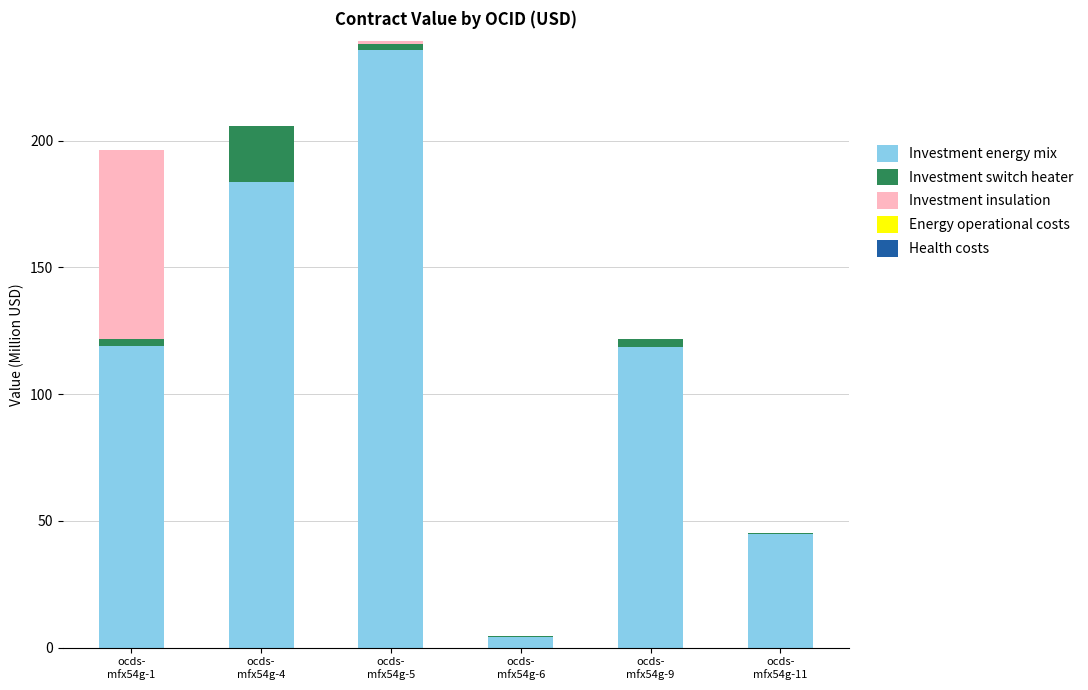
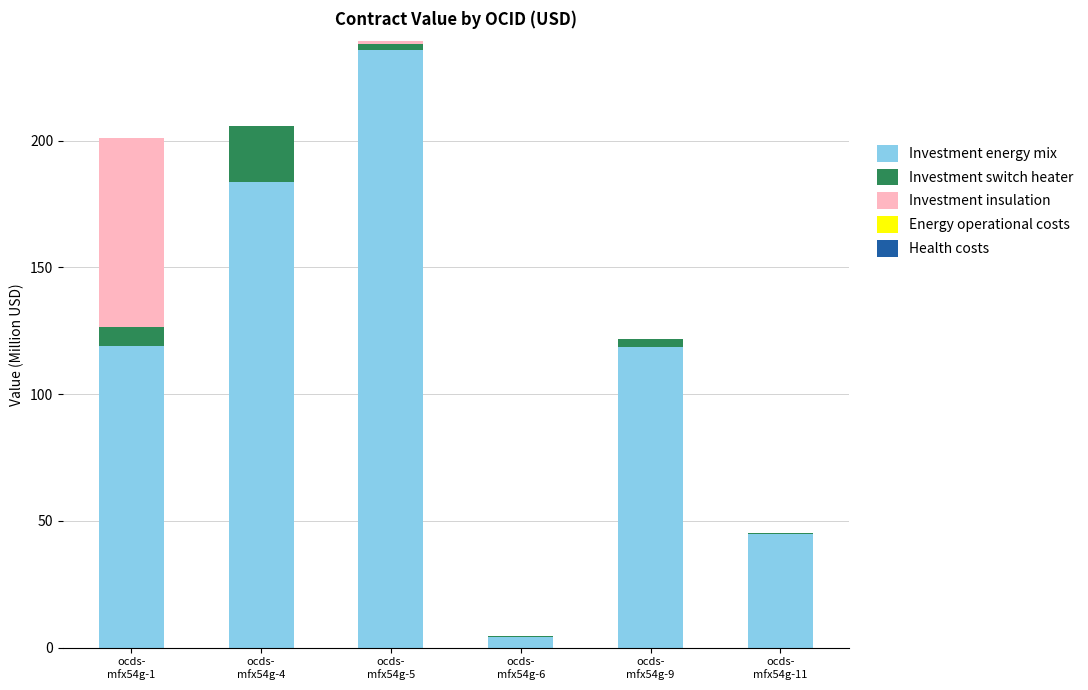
Investment switch heater, ocds- mfx54g-1: 3 -> 7
